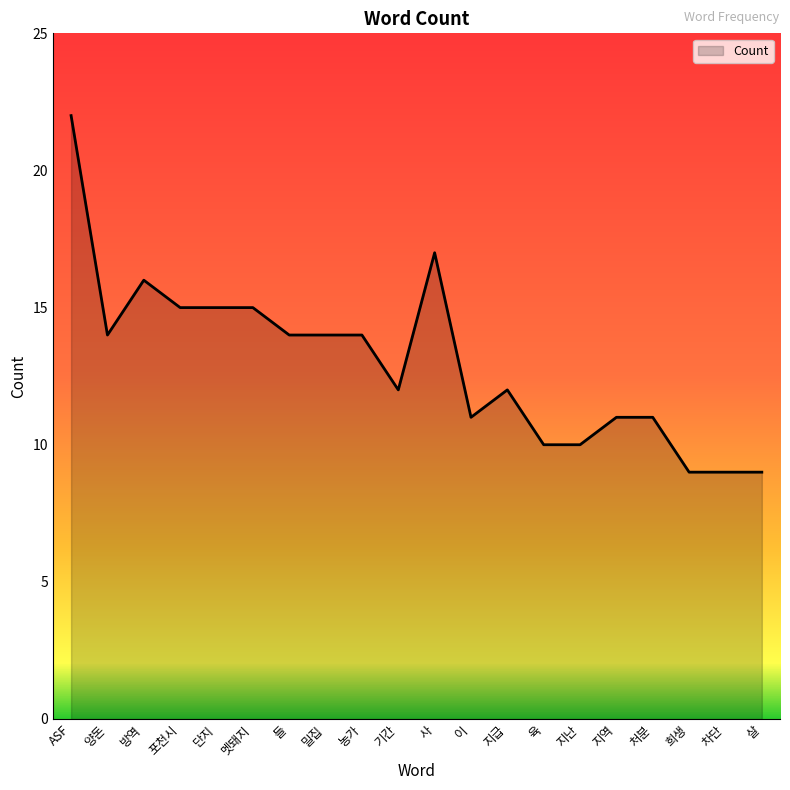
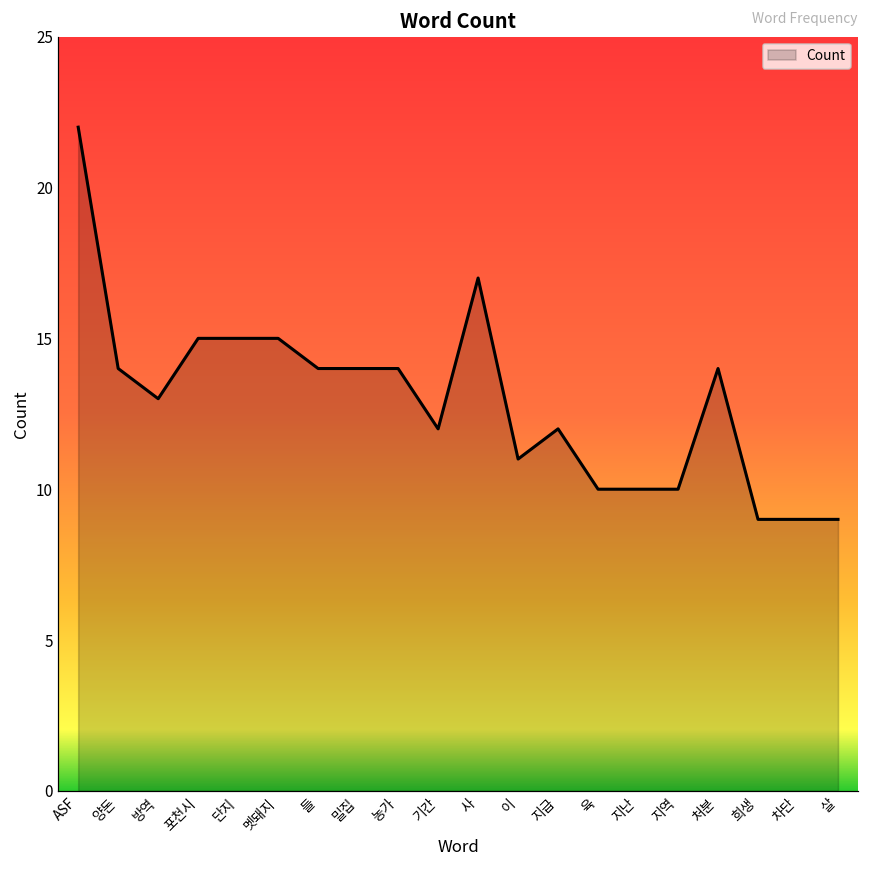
방역: 16 -> 13
지역: 11 -> 10
처분: 11 -> 14
